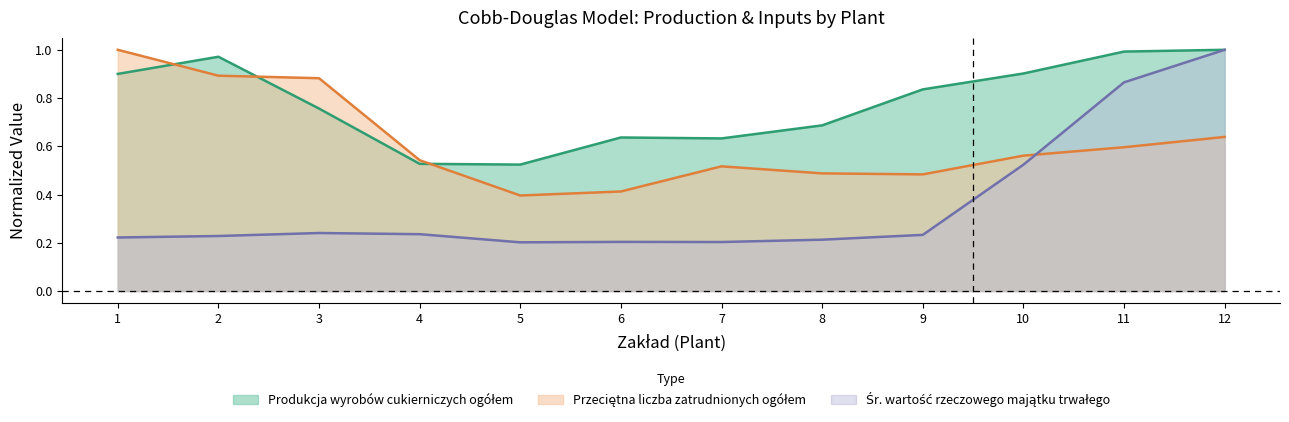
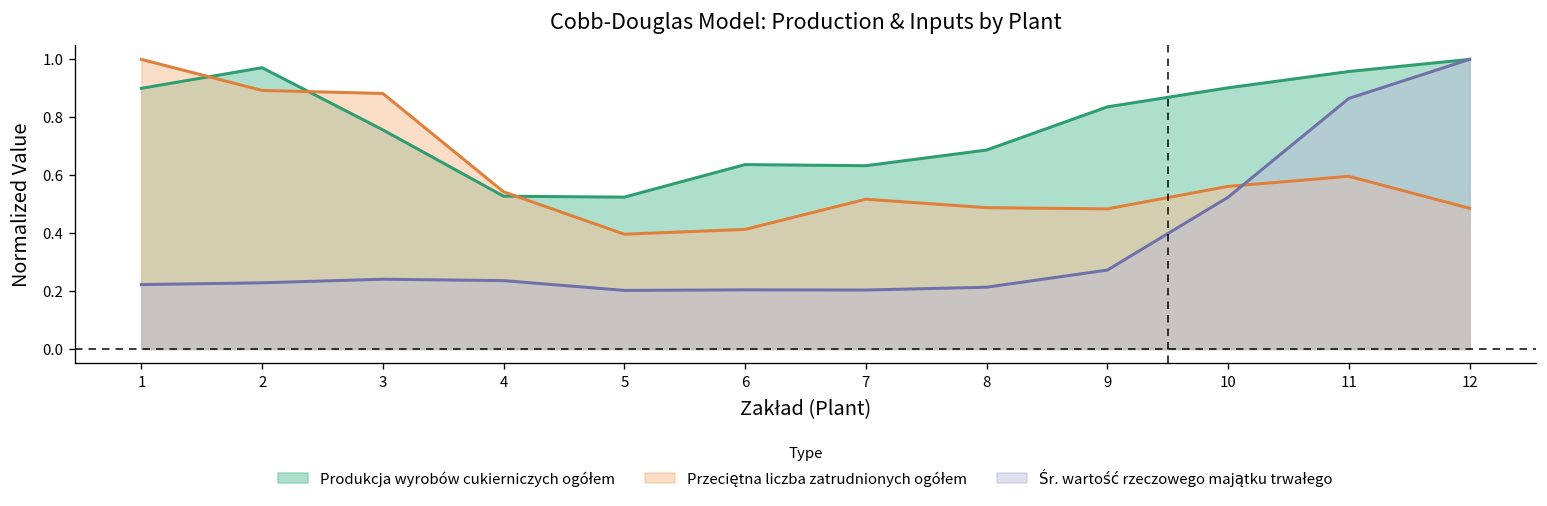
Śr. wartość rzeczowego majątku trwałego, 9: 0.23 -> 0.27
Produkcja wyrobów cukierniczych ogółem, 11: 0.99 -> 0.96
Przeciętna liczba zatrudnionych ogółem, 12: 0.64 -> 0.49
